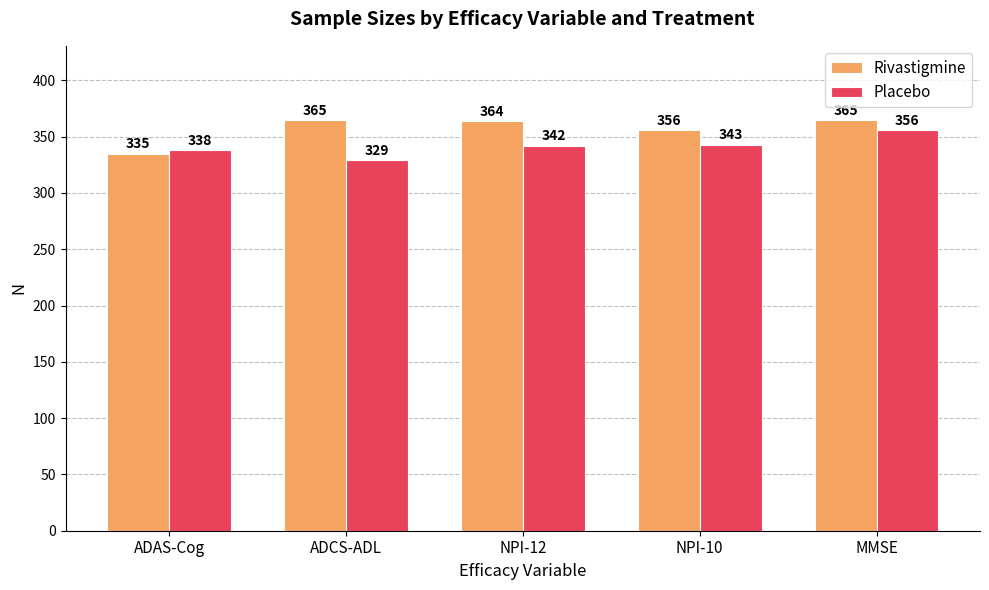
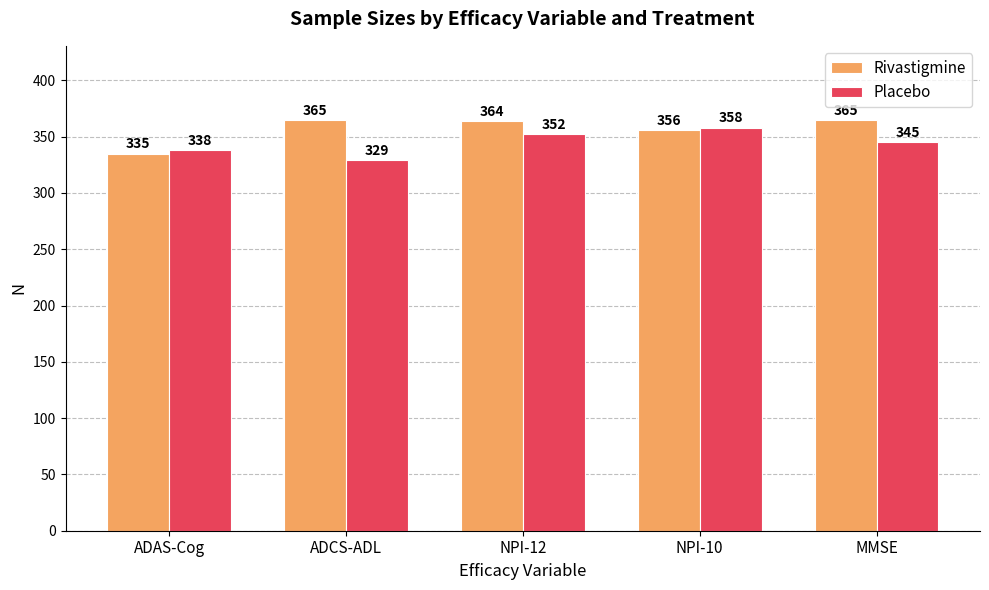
Placebo, NPI-12: 342 -> 352
Placebo, NPI-10: 343 -> 358
Placebo, MMSE: 356 -> 345
